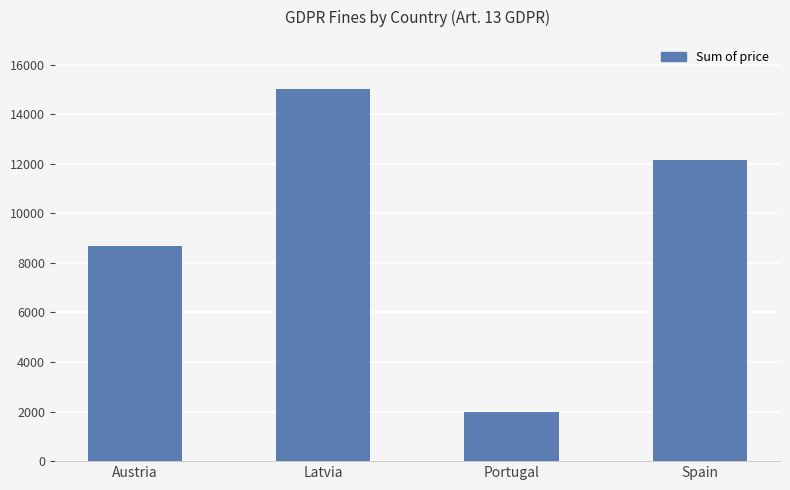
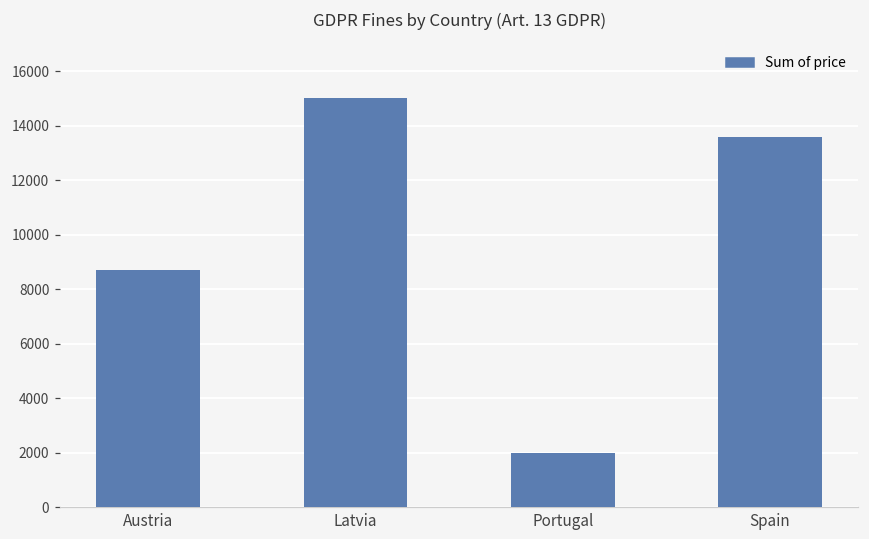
Spain: 12100 -> 13600
